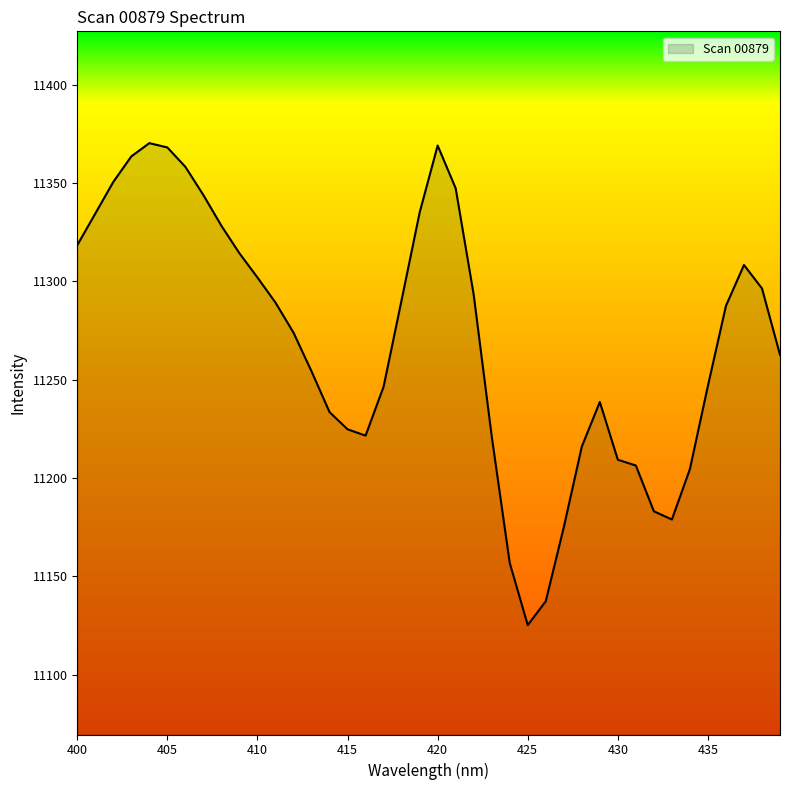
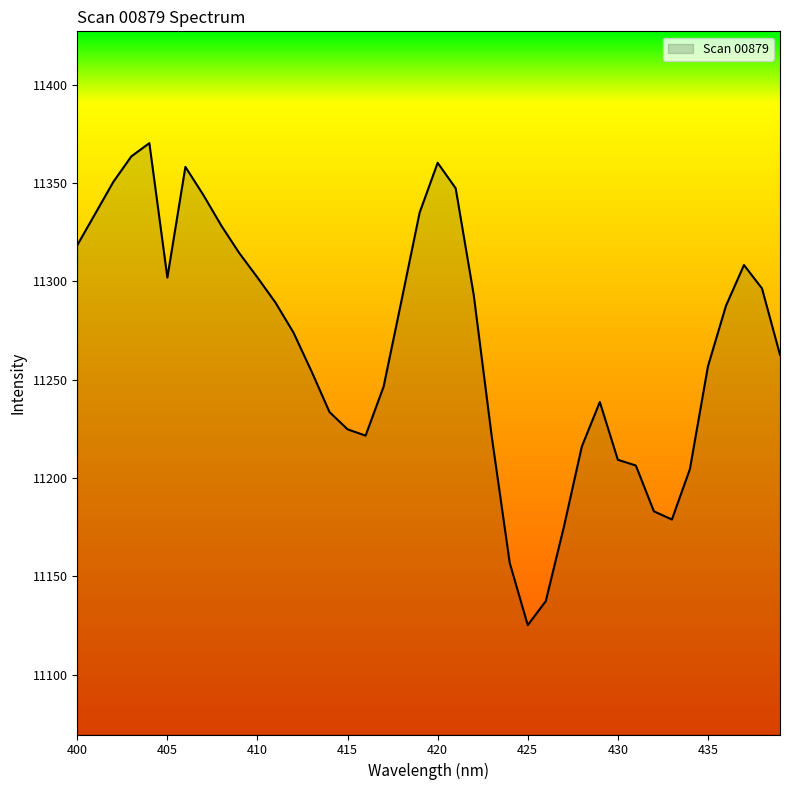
405: 11368 -> 11302
420: 11369 -> 11360
435: 11247 -> 11257
